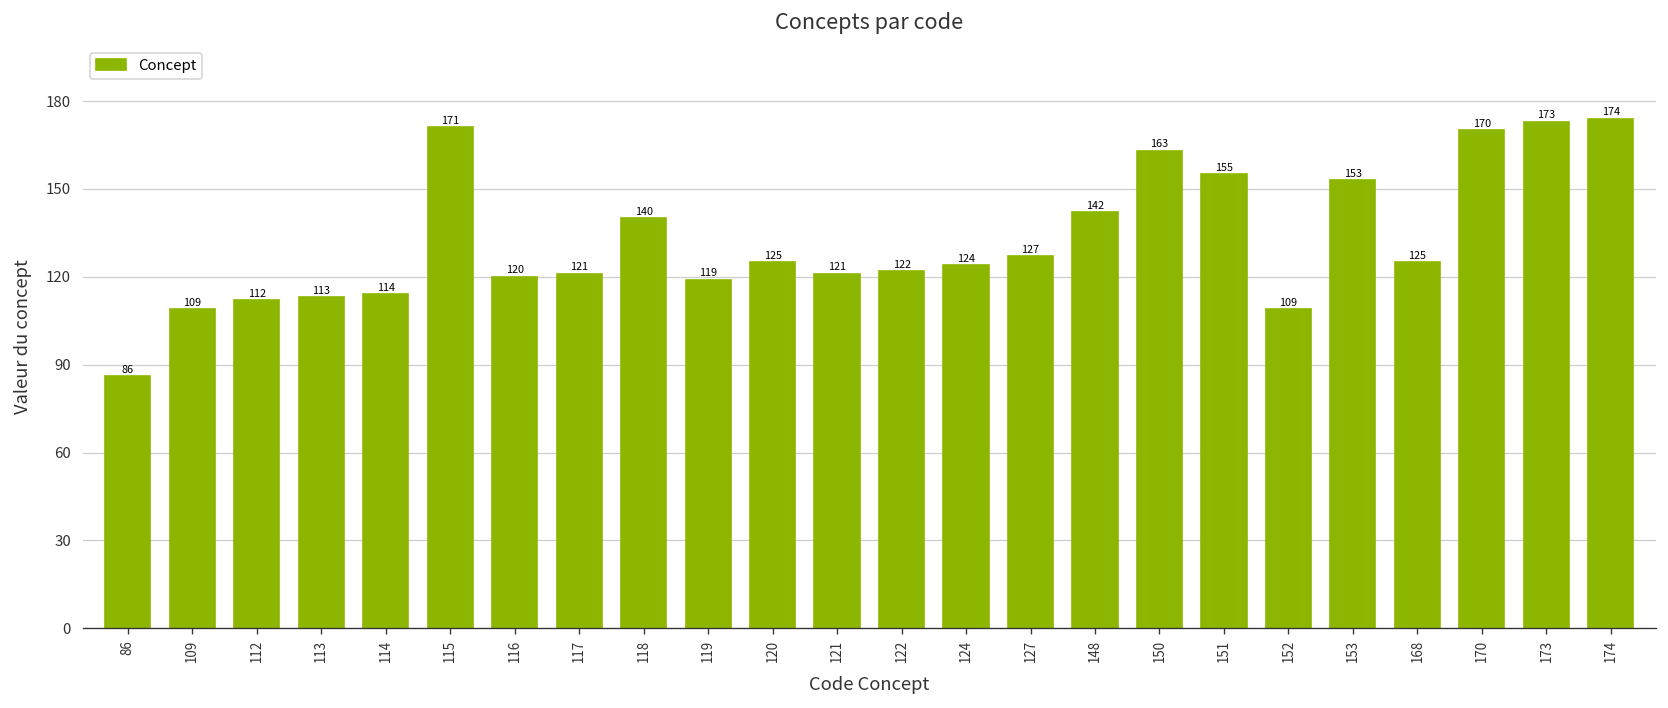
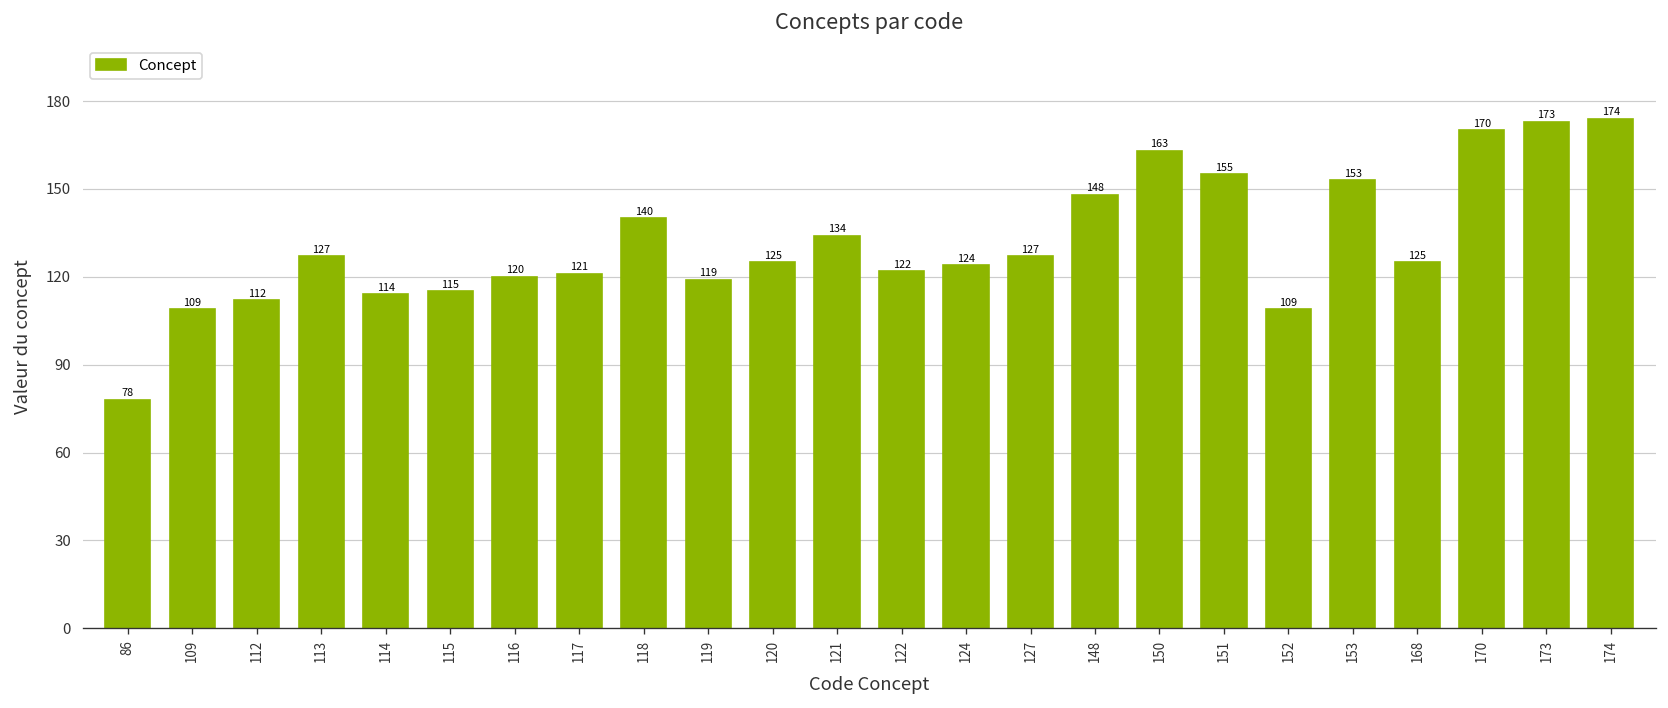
86: 86 -> 78
113: 113 -> 127
115: 171 -> 115
121: 121 -> 134
148: 142 -> 148
